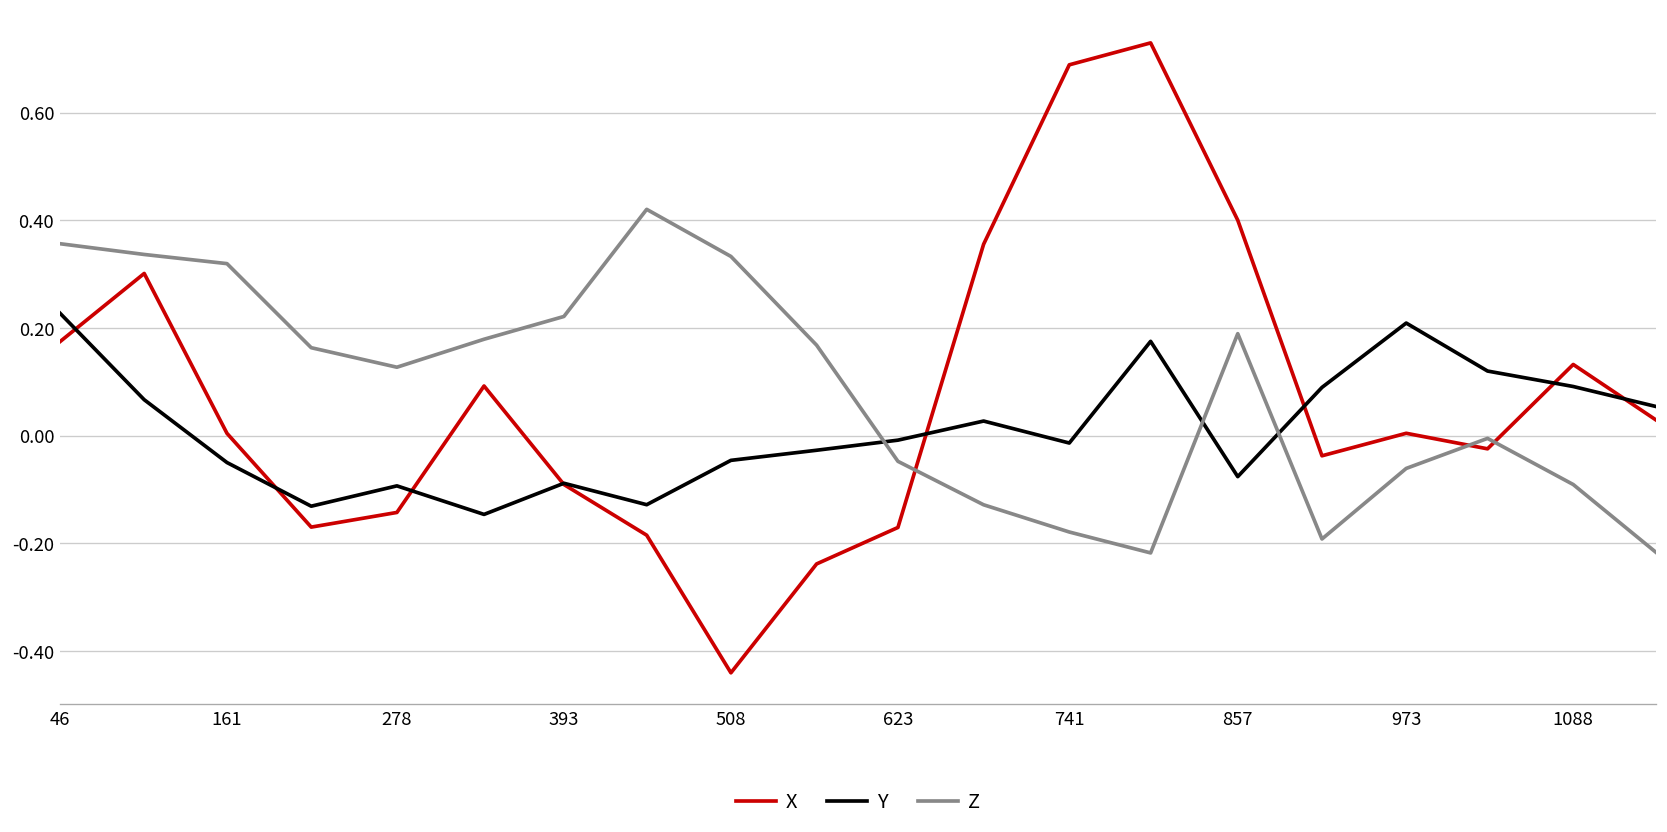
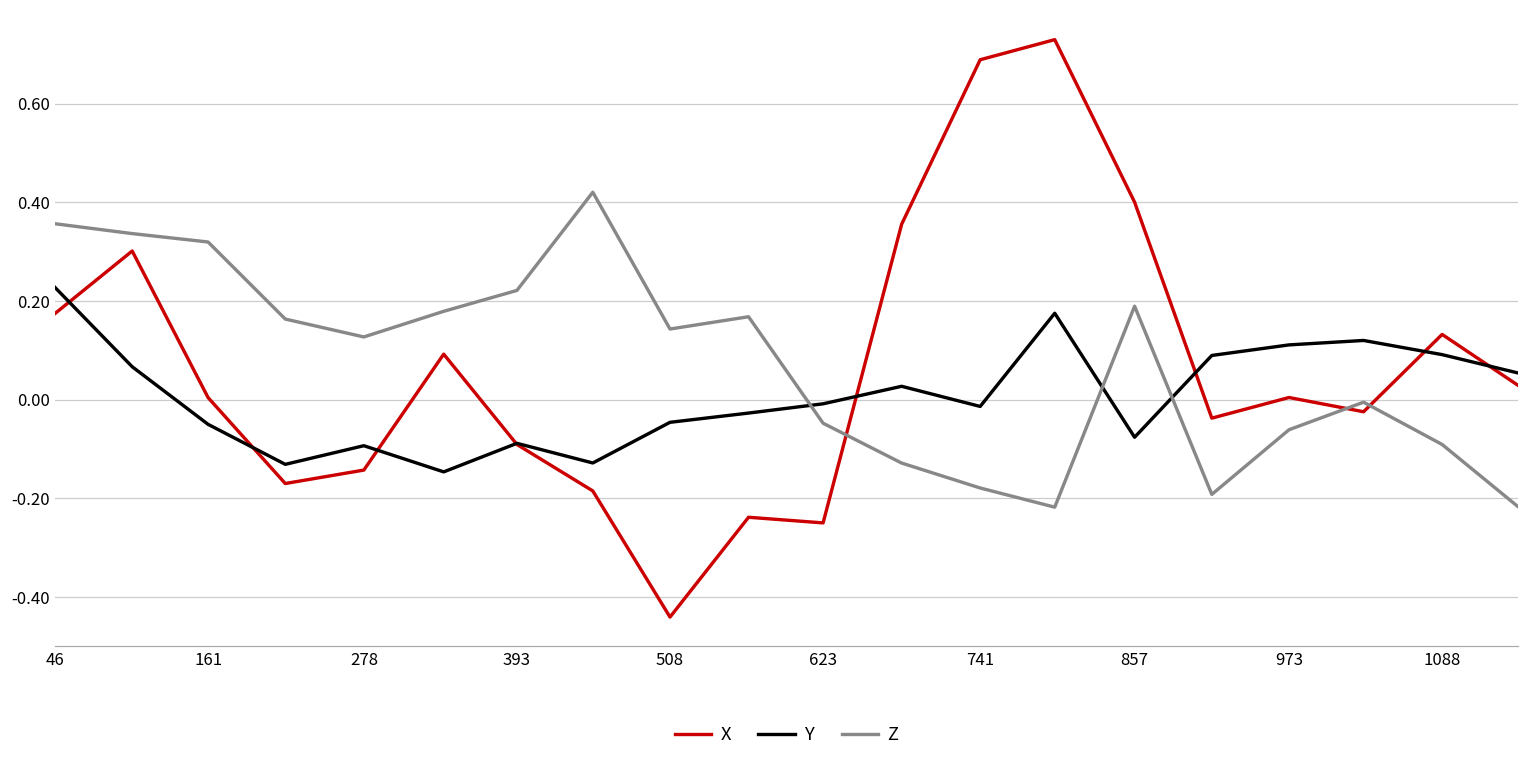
Z, 508: 0.33 -> 0.14
X, 623: -0.17 -> -0.25
Y, 973: 0.21 -> 0.11
